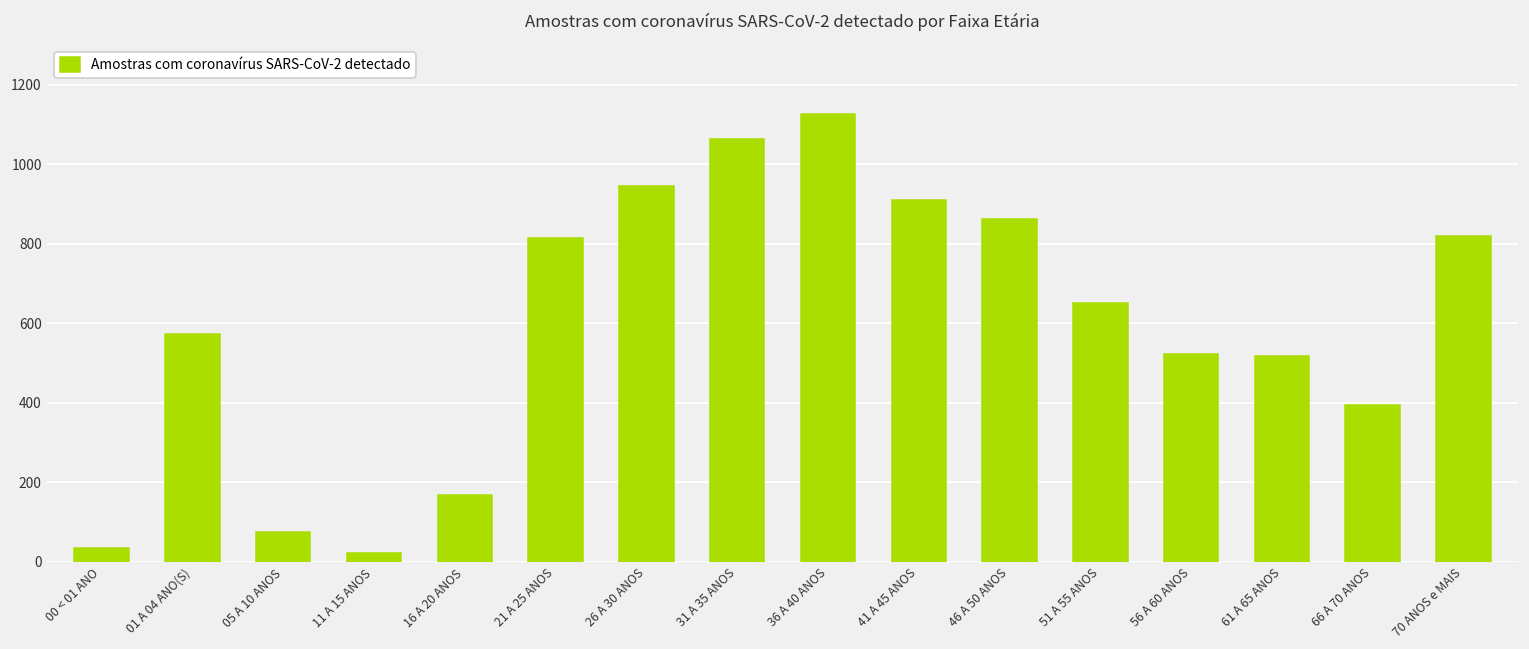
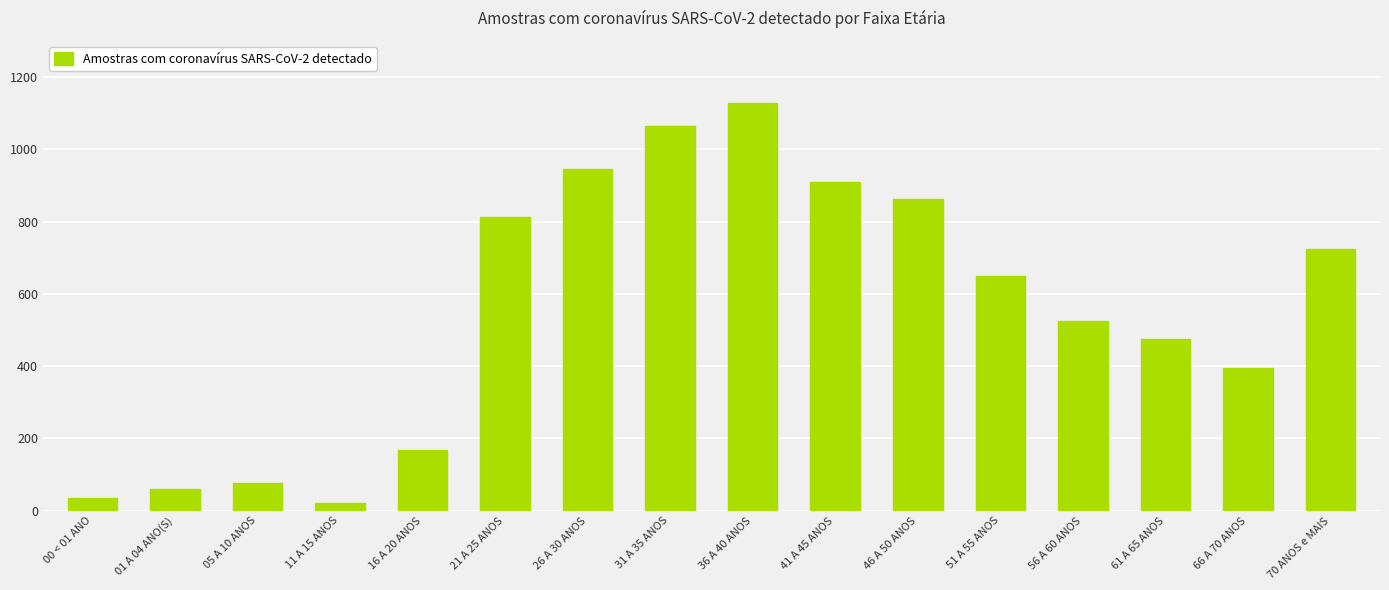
01 A 04 ANO(S): 570 -> 60
61 A 65 ANOS: 520 -> 480
70 ANOS e MAIS: 820 -> 720
